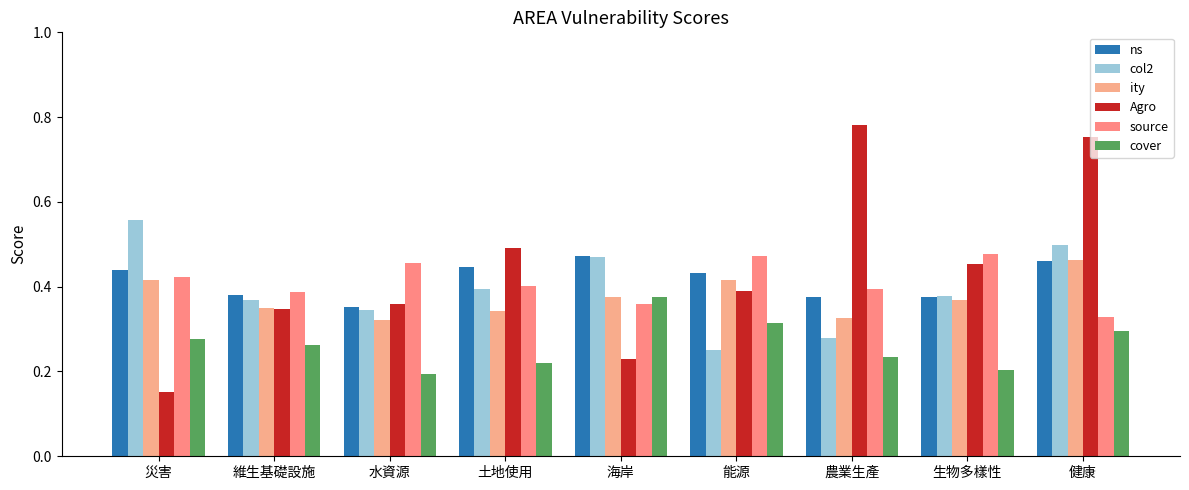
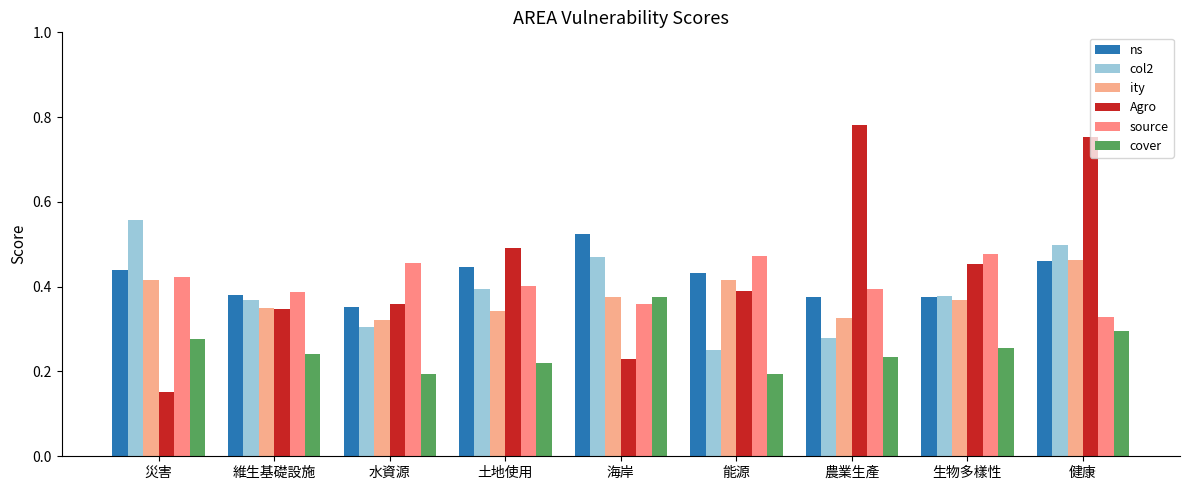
cover, 維生基礎設施: 0.26 -> 0.24
col2, 水資源: 0.35 -> 0.31
ns, 海岸: 0.47 -> 0.52
cover, 能源: 0.31 -> 0.19
cover, 生物多樣性: 0.20 -> 0.26
